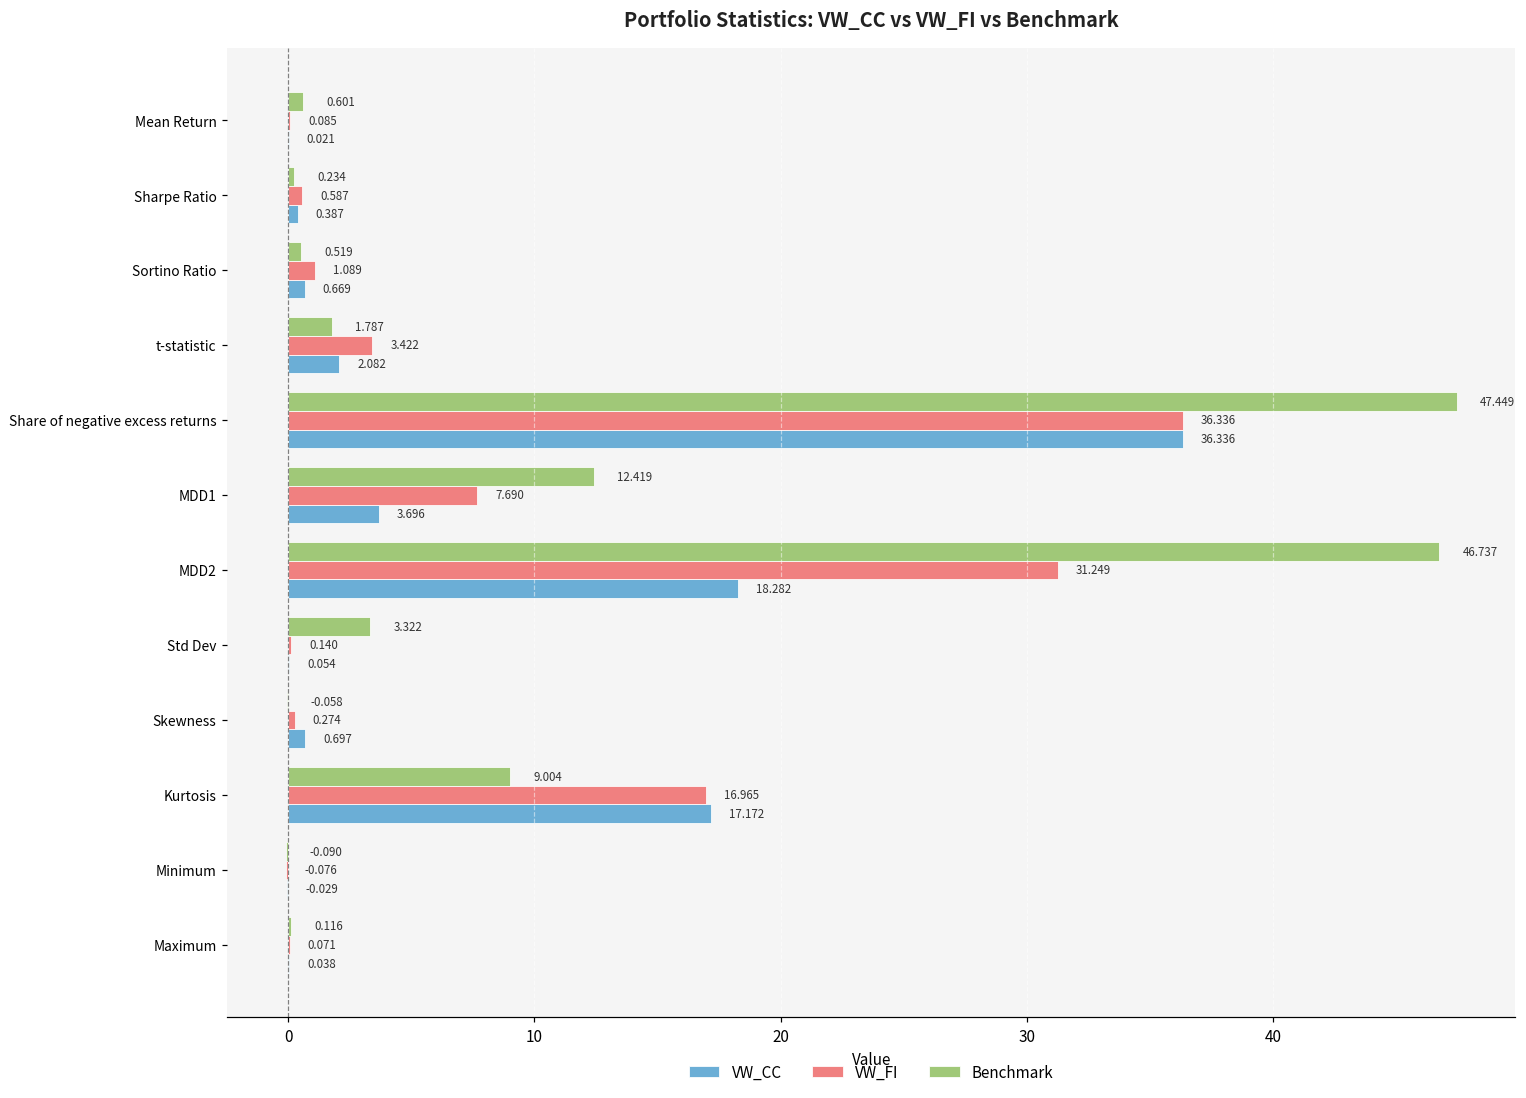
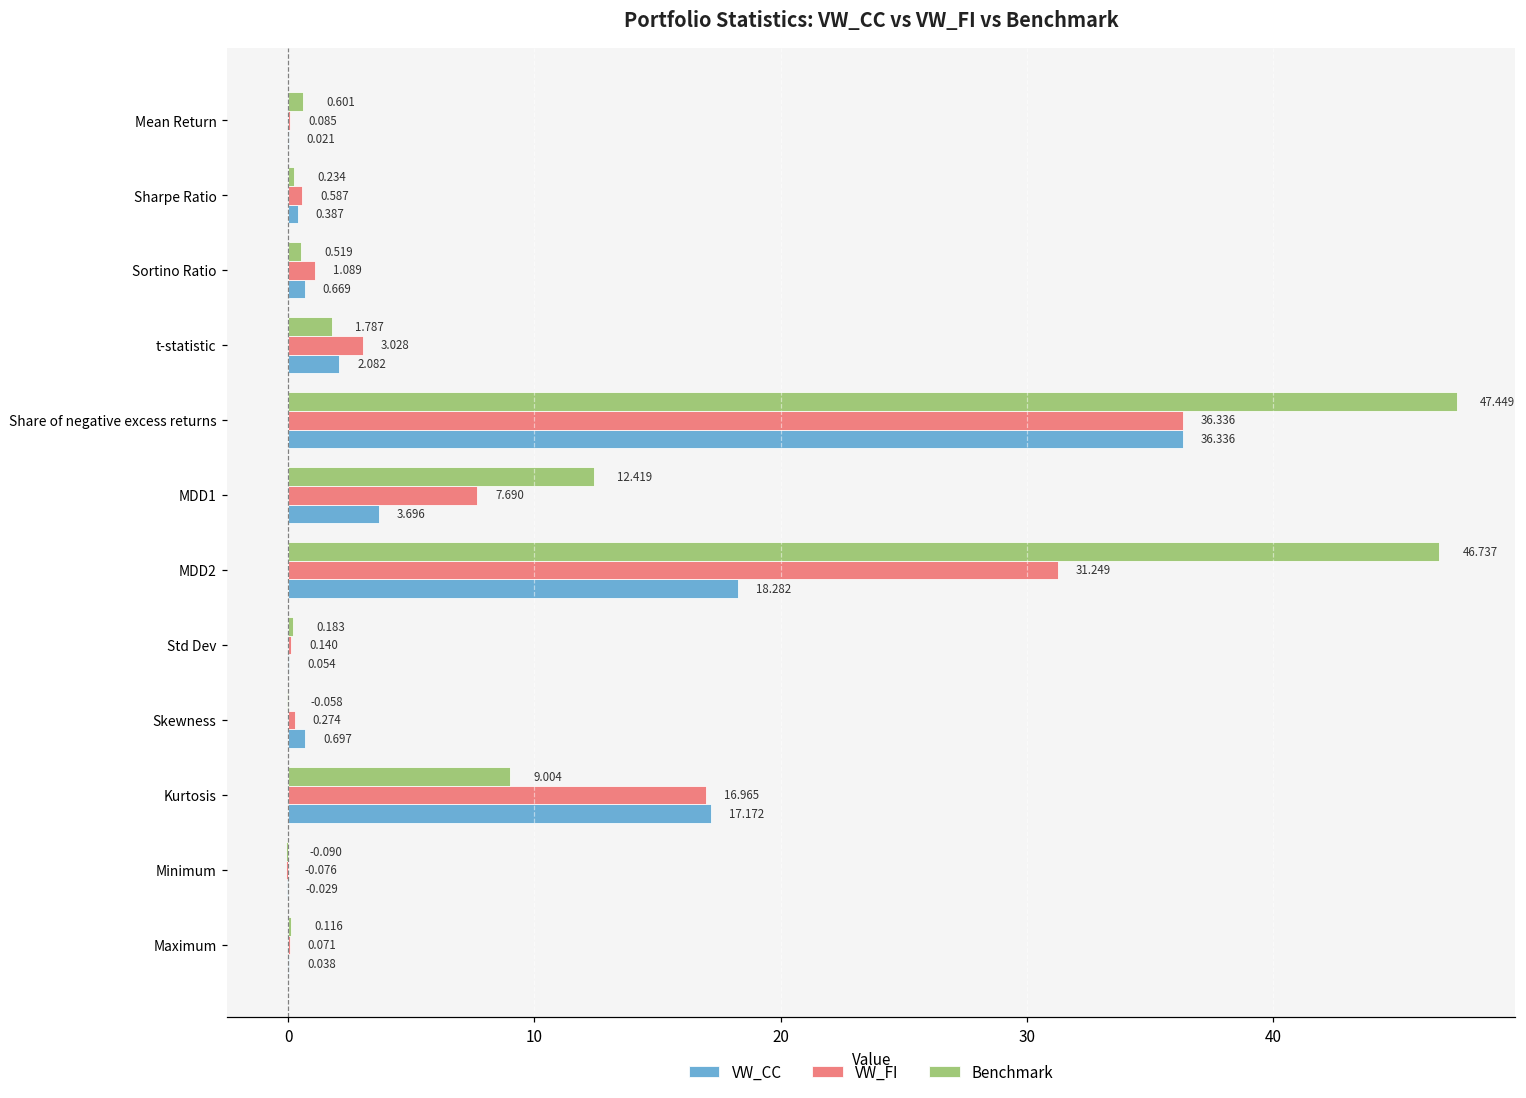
VW_FI, t-statistic: 3.422 -> 3.028
Benchmark, Std Dev: 3.322 -> 0.183
